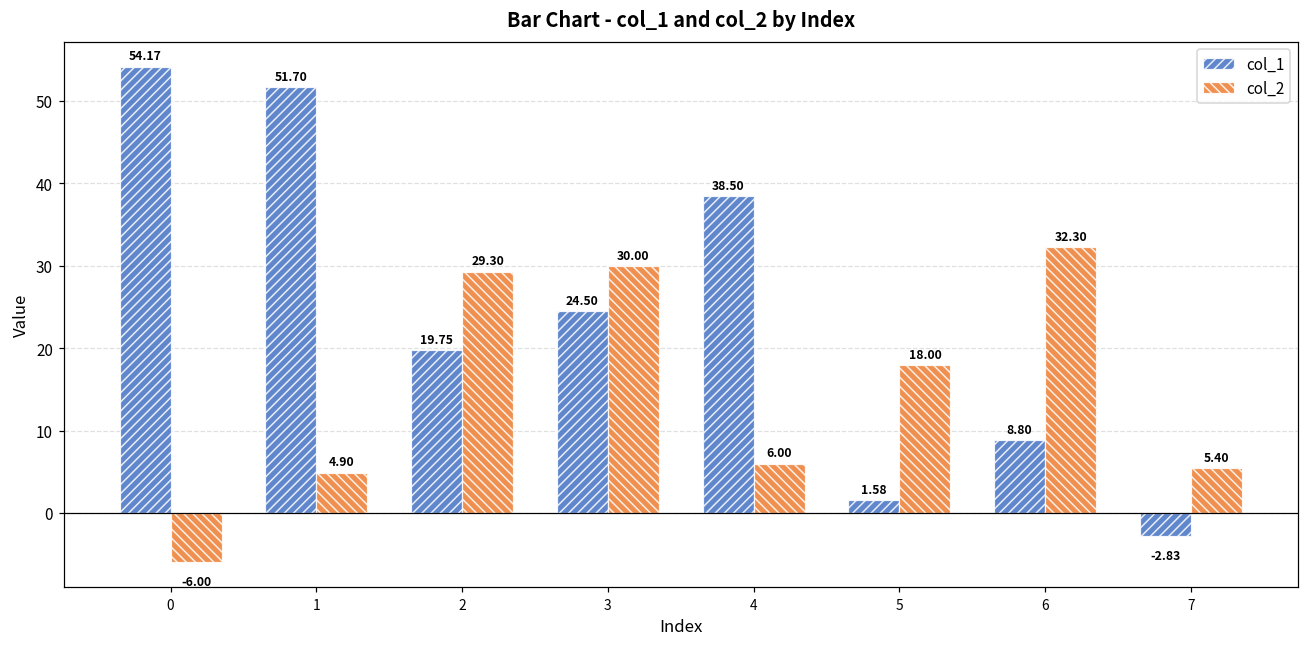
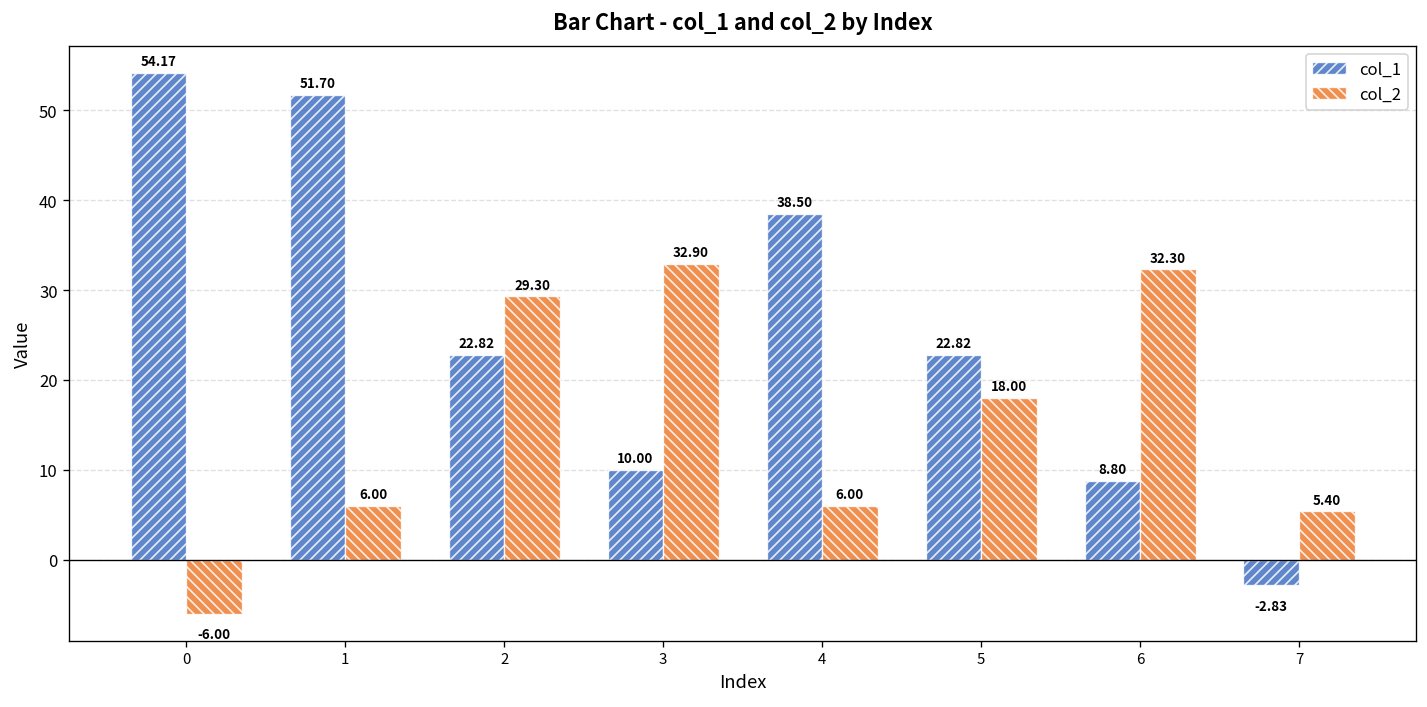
col_2, 1: 4.90 -> 6.00
col_1, 2: 19.75 -> 22.82
col_1, 3: 24.50 -> 10.00
col_2, 3: 30.00 -> 32.90
col_1, 5: 1.58 -> 22.82
